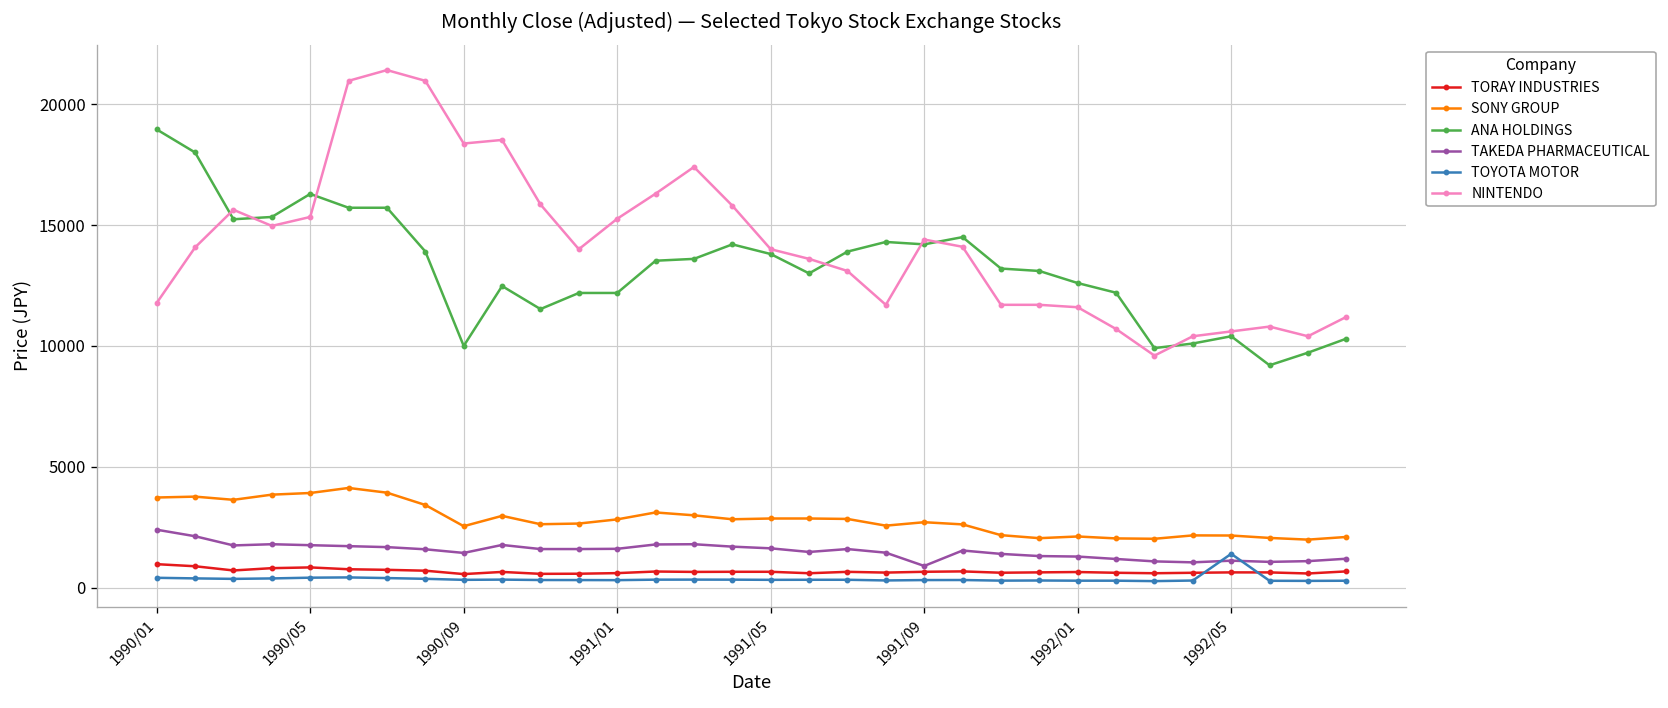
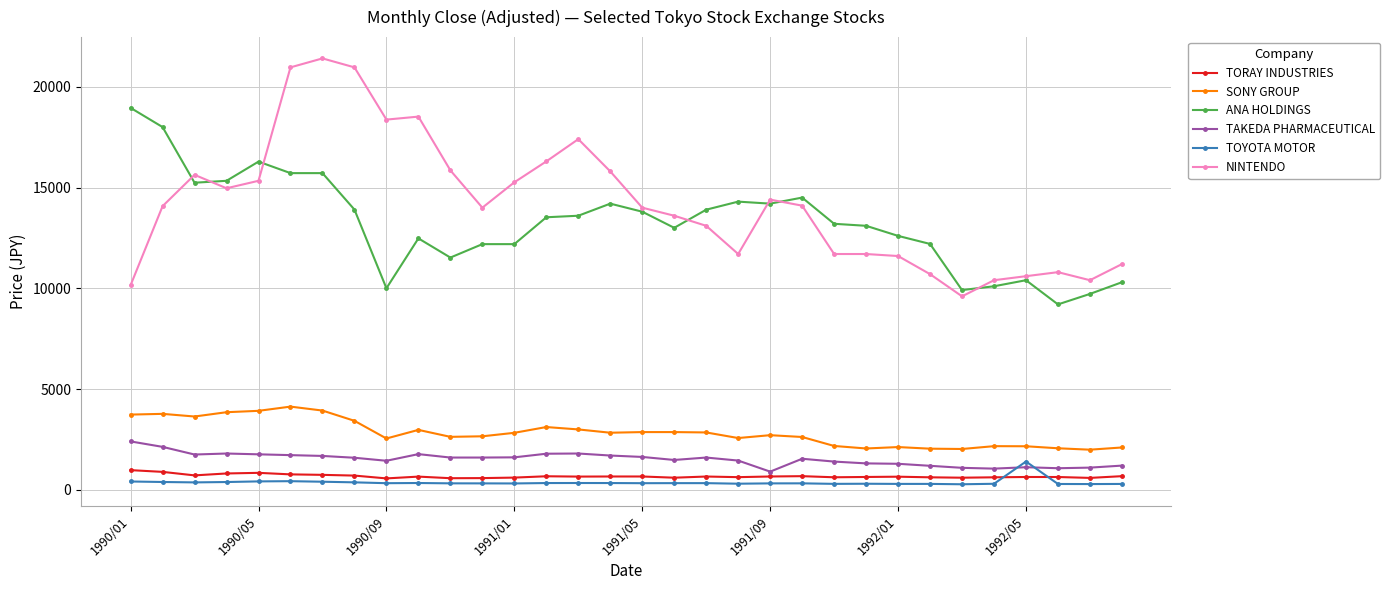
NINTENDO, 1990/01: 11800 -> 10200
